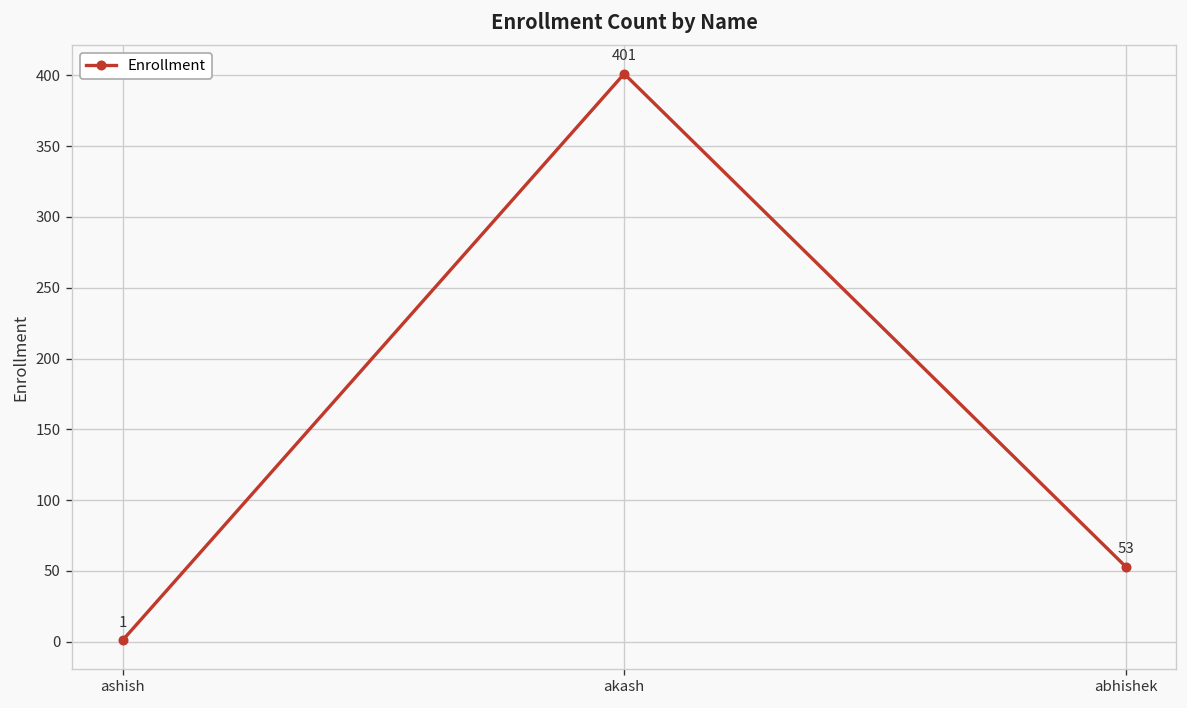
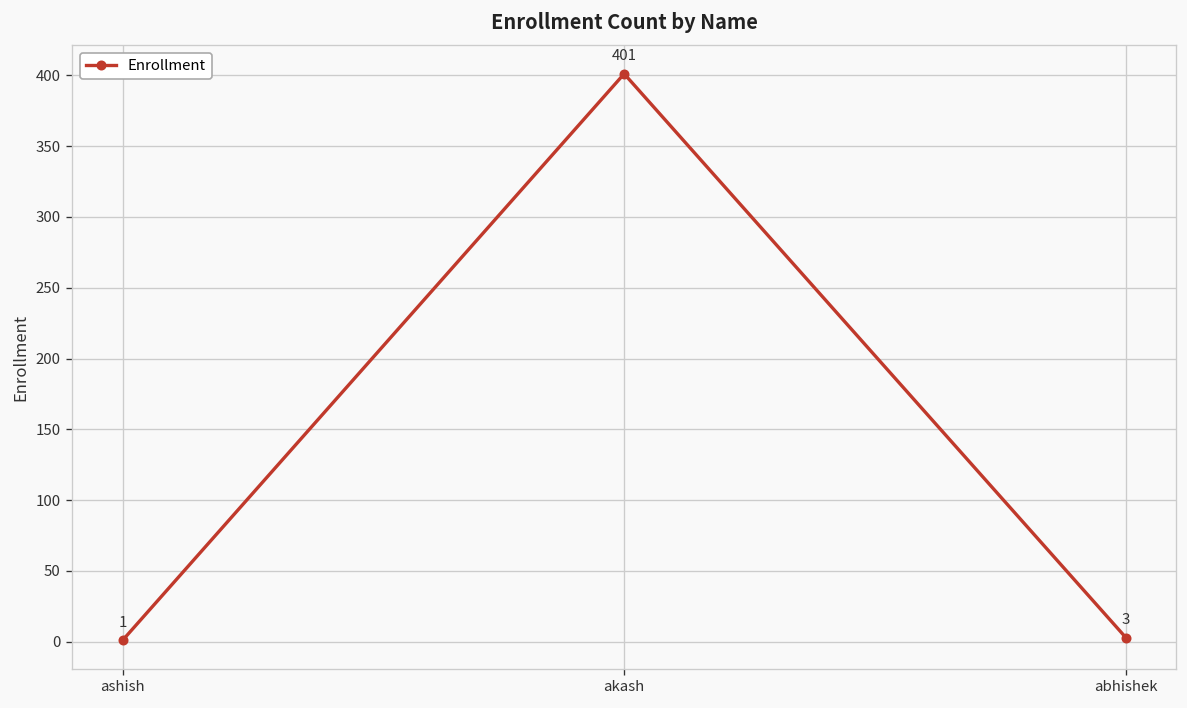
abhishek: 53 -> 3
